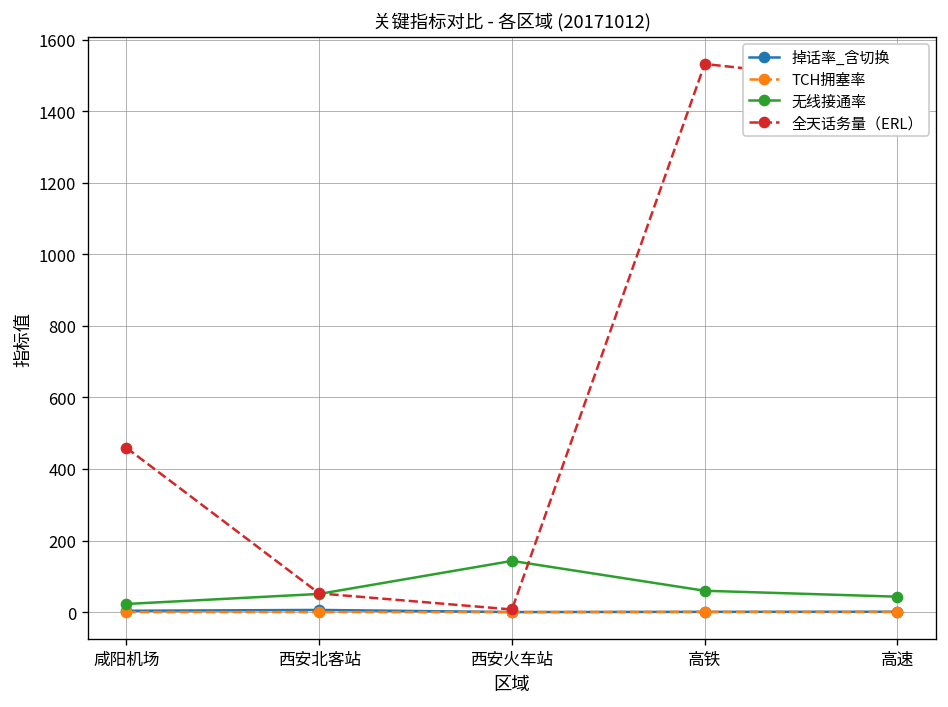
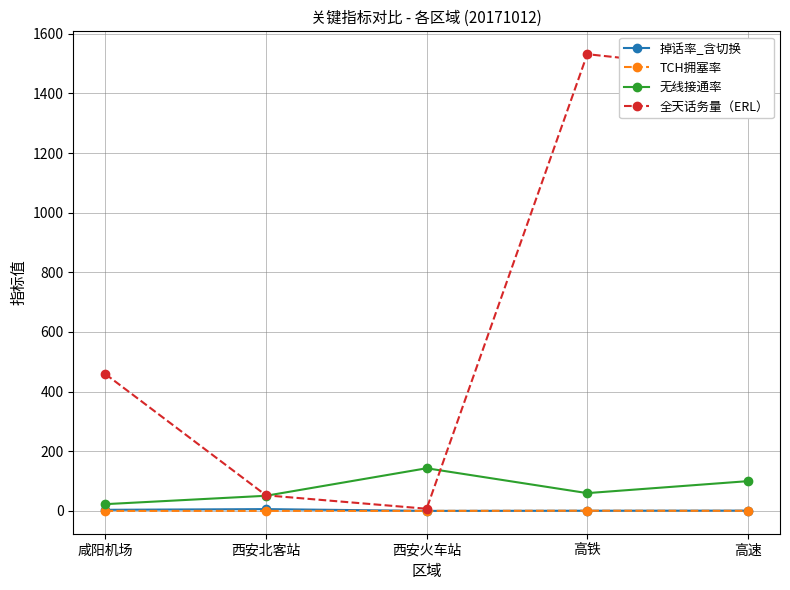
无线接通率, 高速: 40 -> 100
